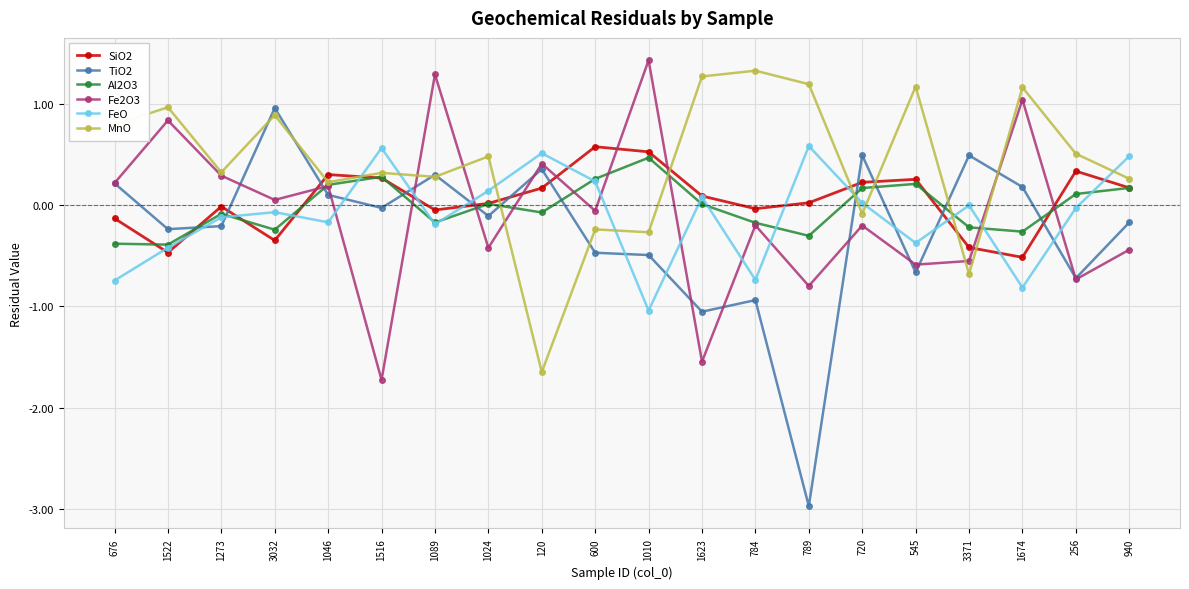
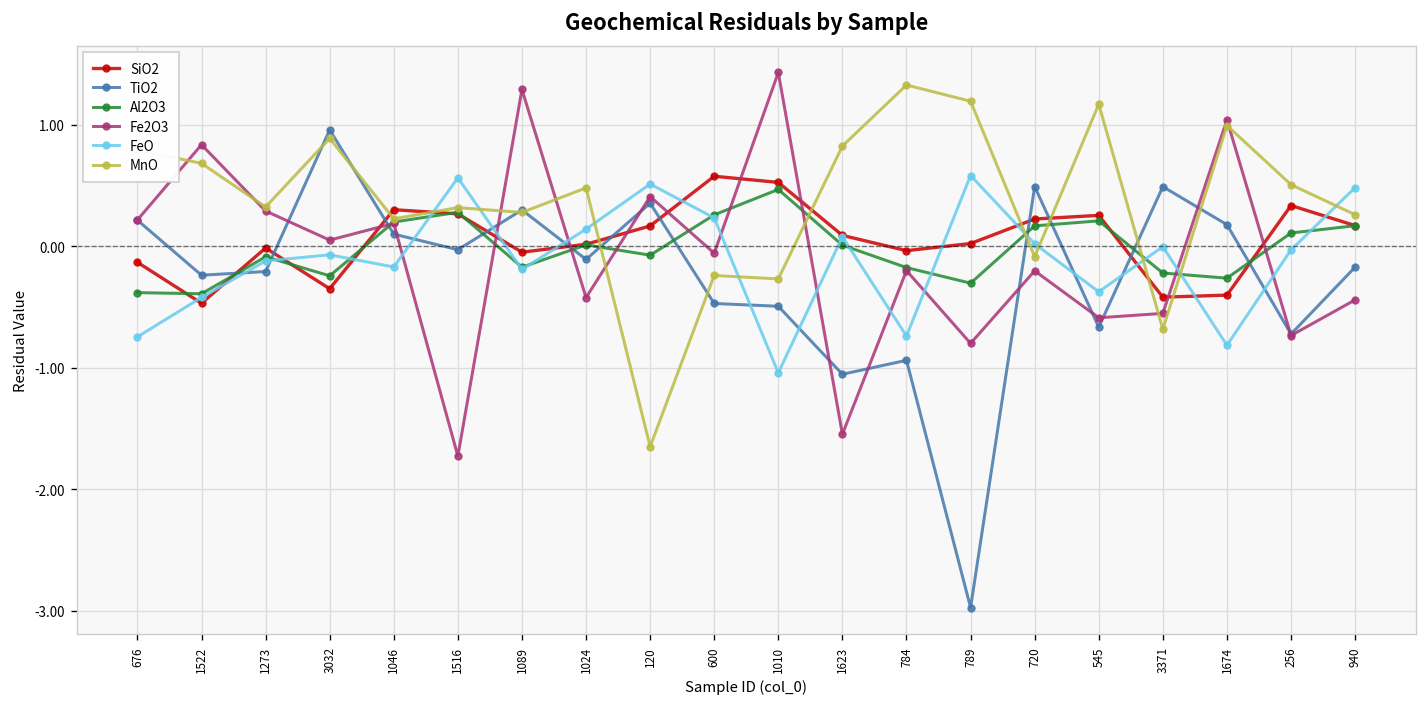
MnO, 1522: 0.97 -> 0.68
MnO, 1623: 1.27 -> 0.82
SiO2, 1674: -0.52 -> -0.40
MnO, 1674: 1.16 -> 0.99
